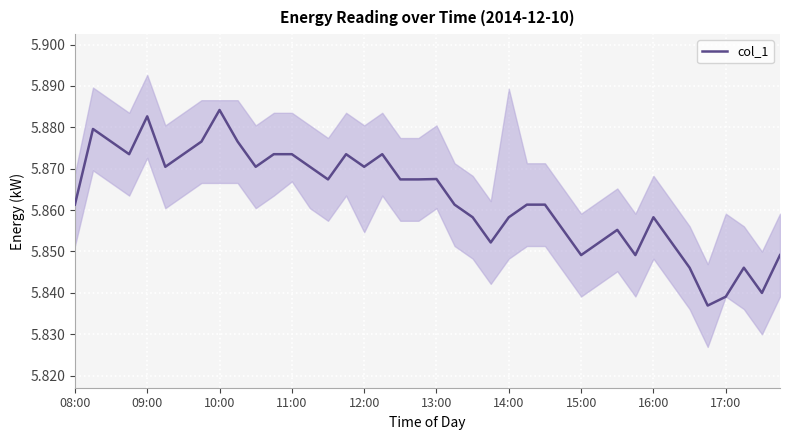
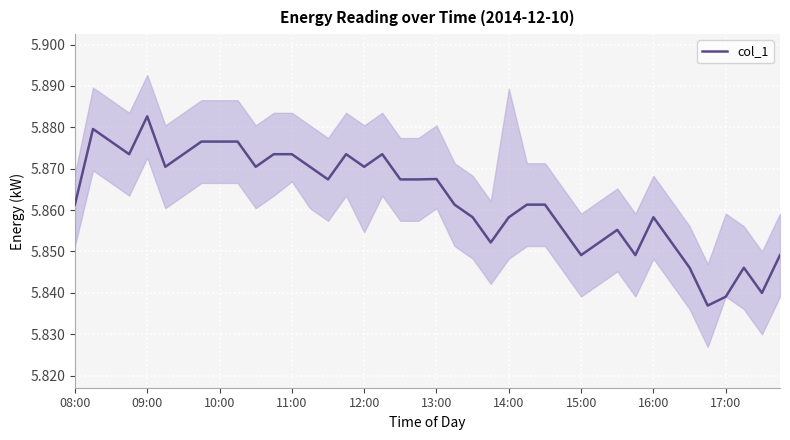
col_1, 10:00: 5.884 -> 5.877
